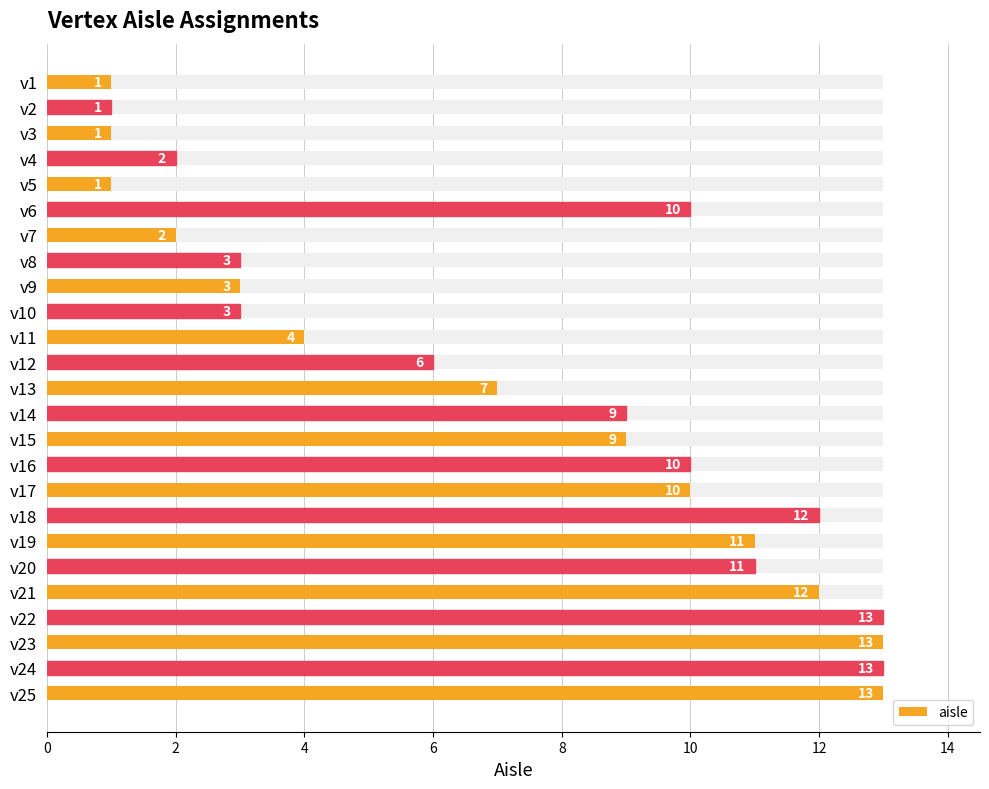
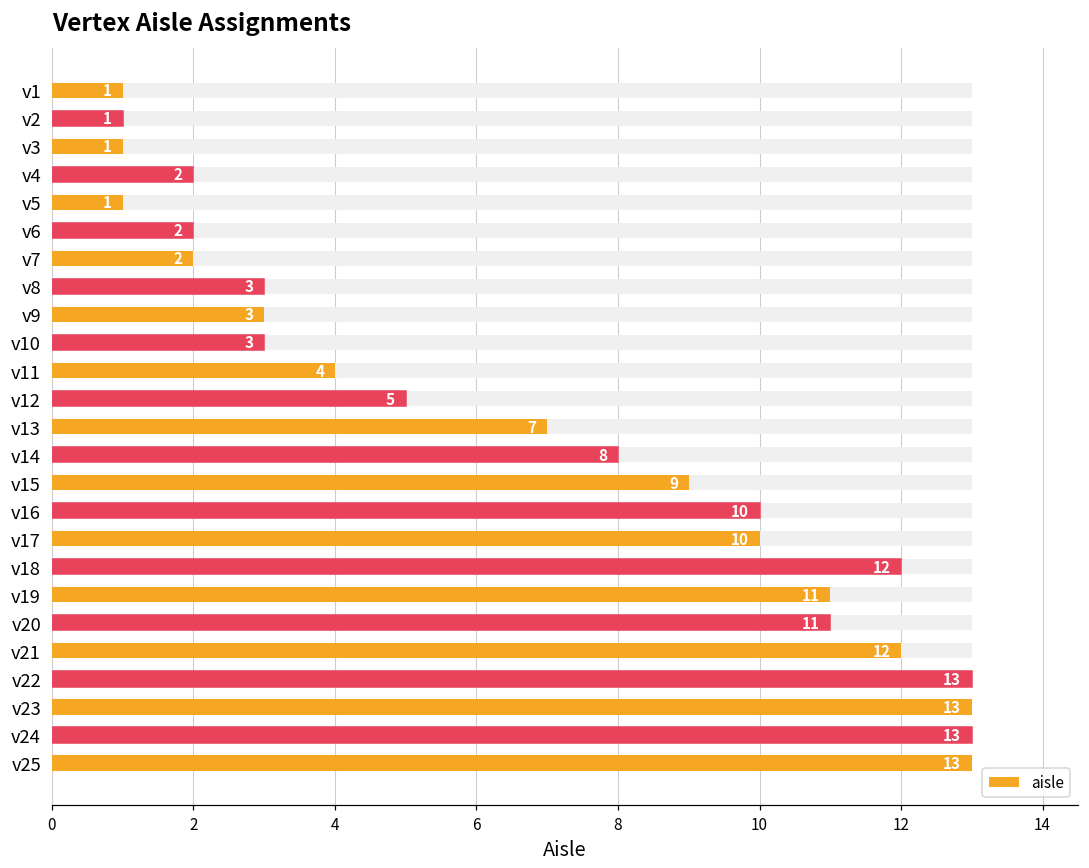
aisle, v6: 10 -> 2
aisle, v12: 6 -> 5
aisle, v14: 9 -> 8
